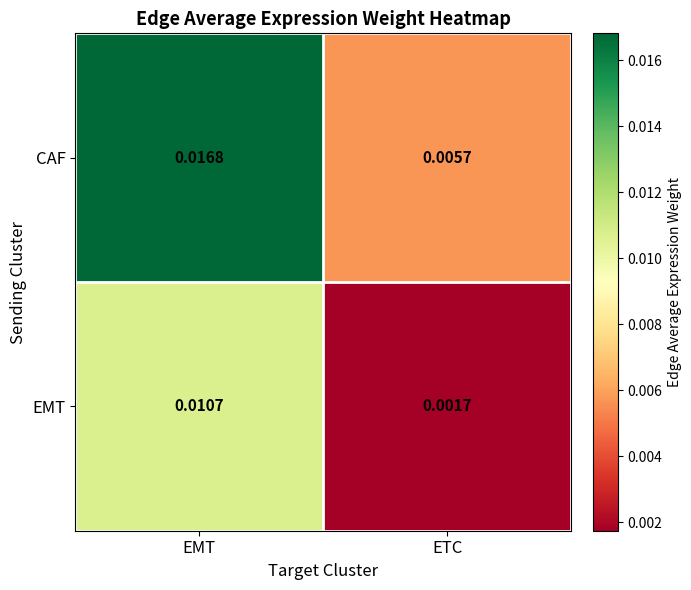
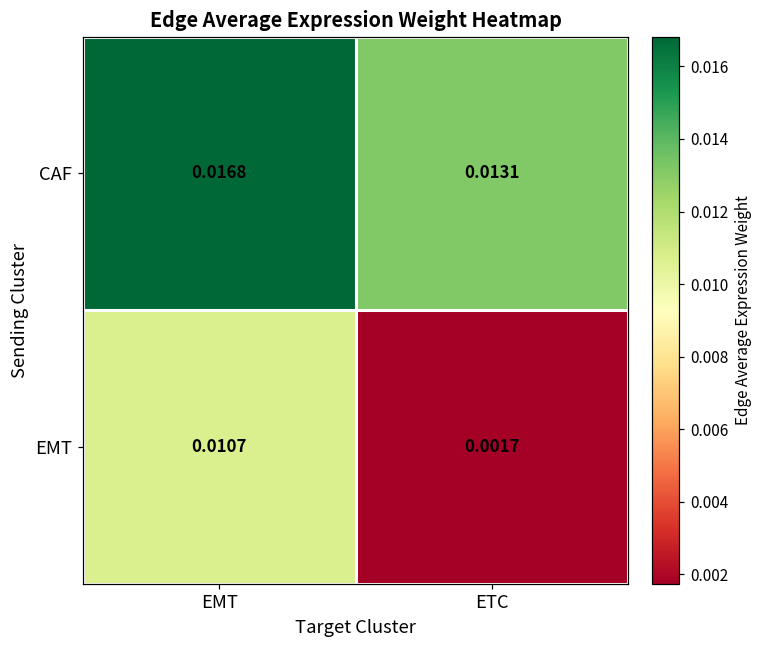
CAF, ETC: 0.0057 -> 0.0131
